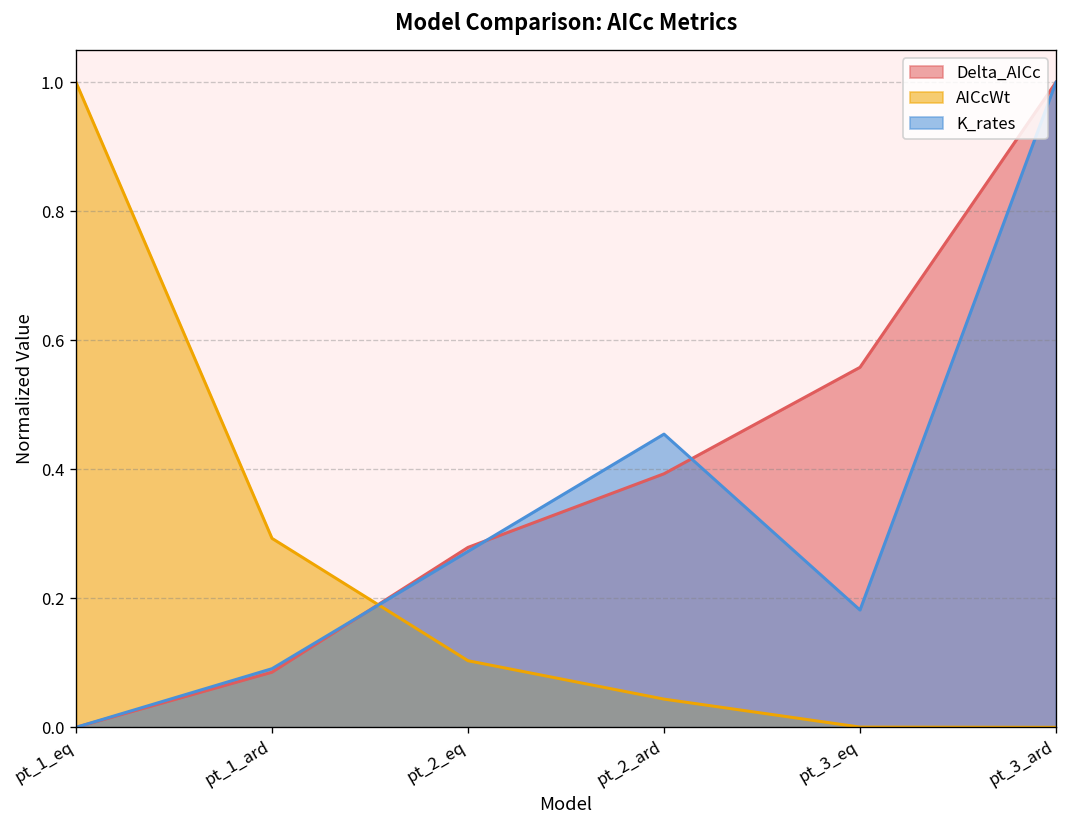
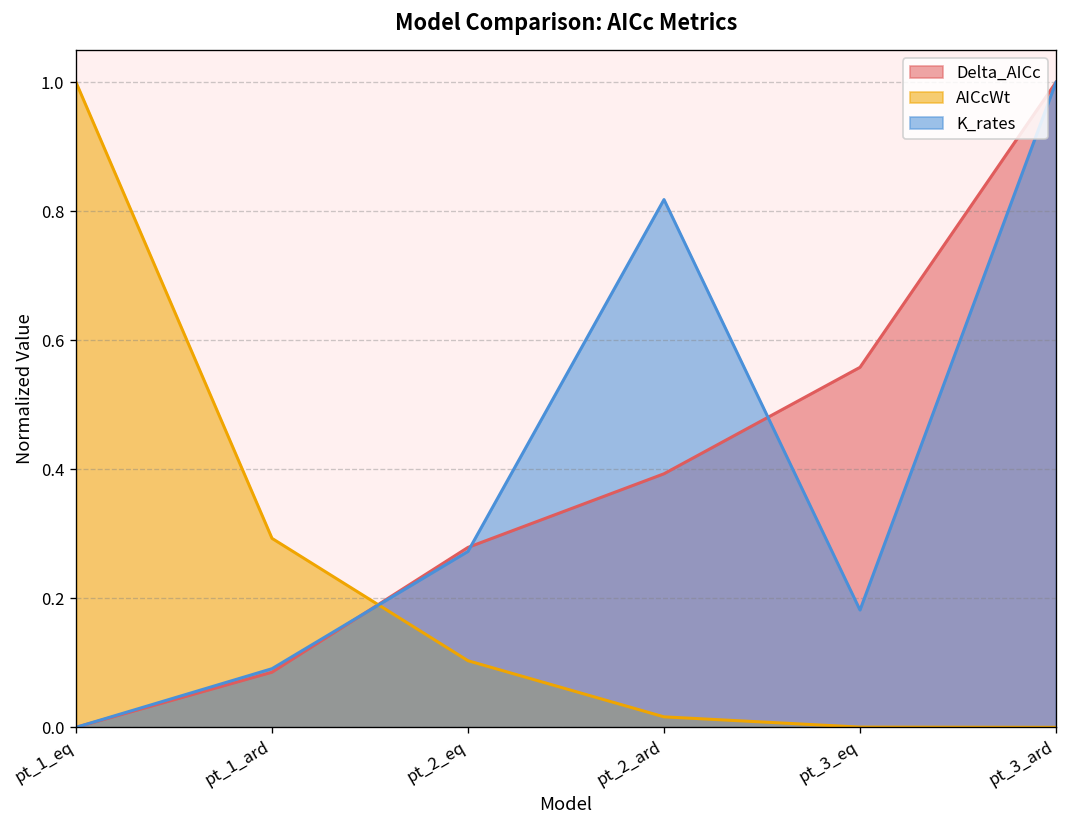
AICcWt, pt_2_ard: 0.04 -> 0.02
K_rates, pt_2_ard: 0.45 -> 0.82
